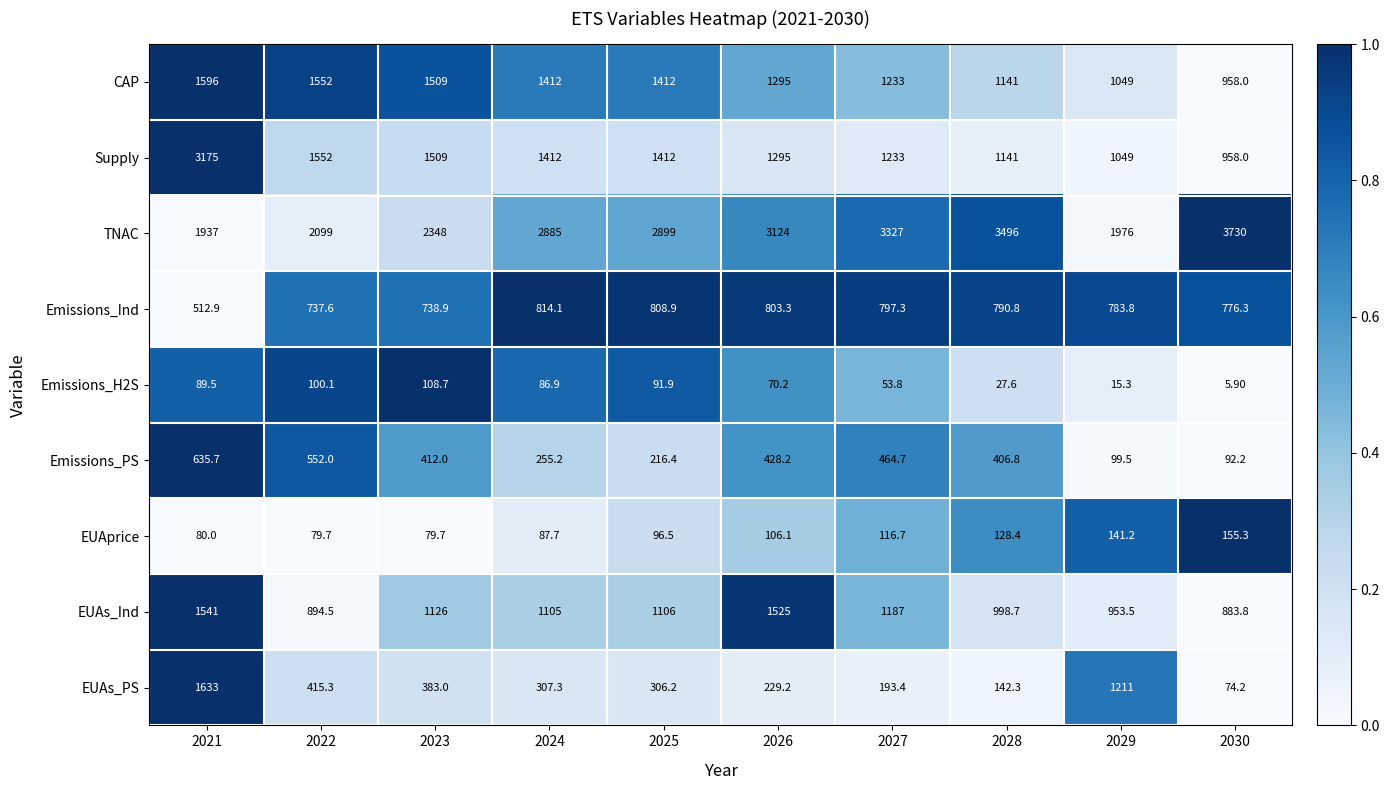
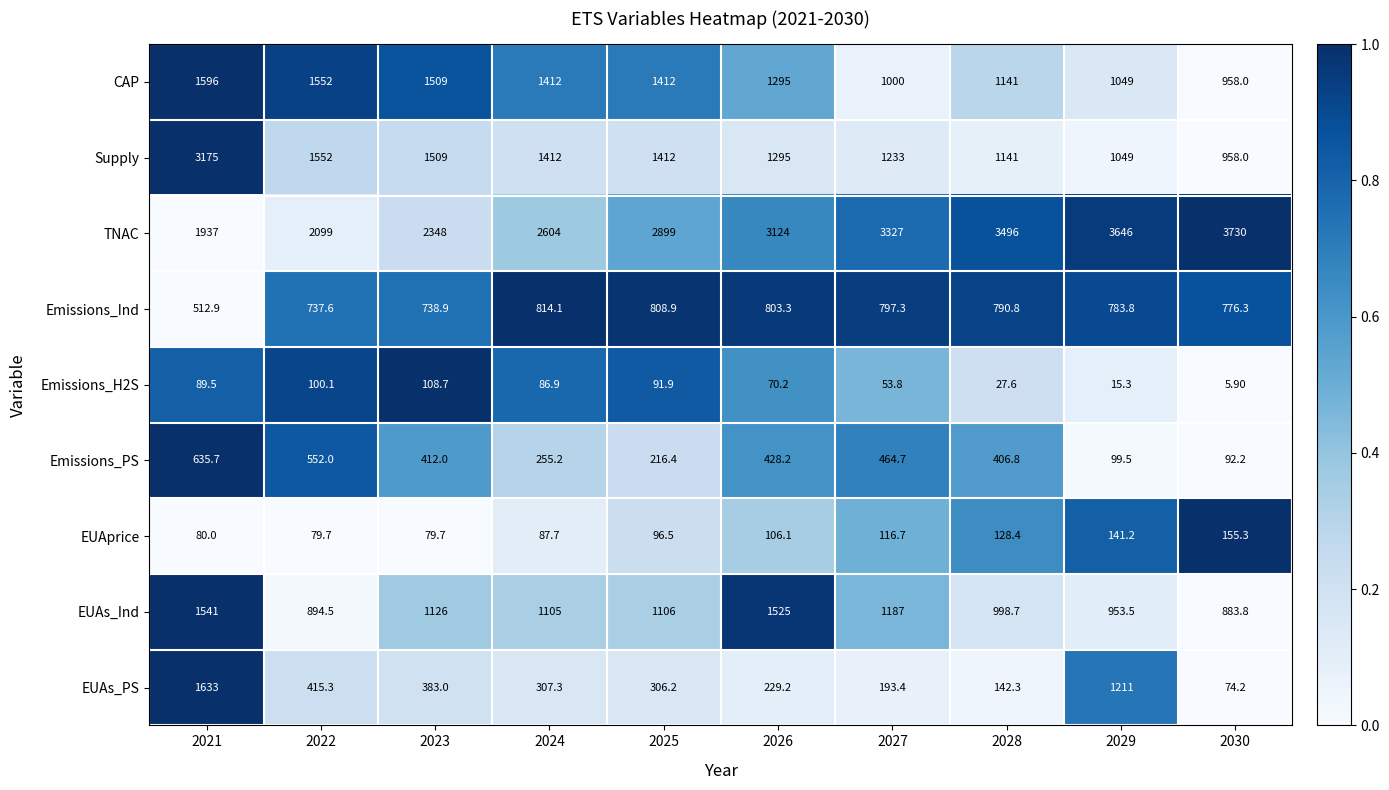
CAP, 2027: 1233 -> 1000
TNAC, 2024: 2885 -> 2604
TNAC, 2029: 1976 -> 3646
